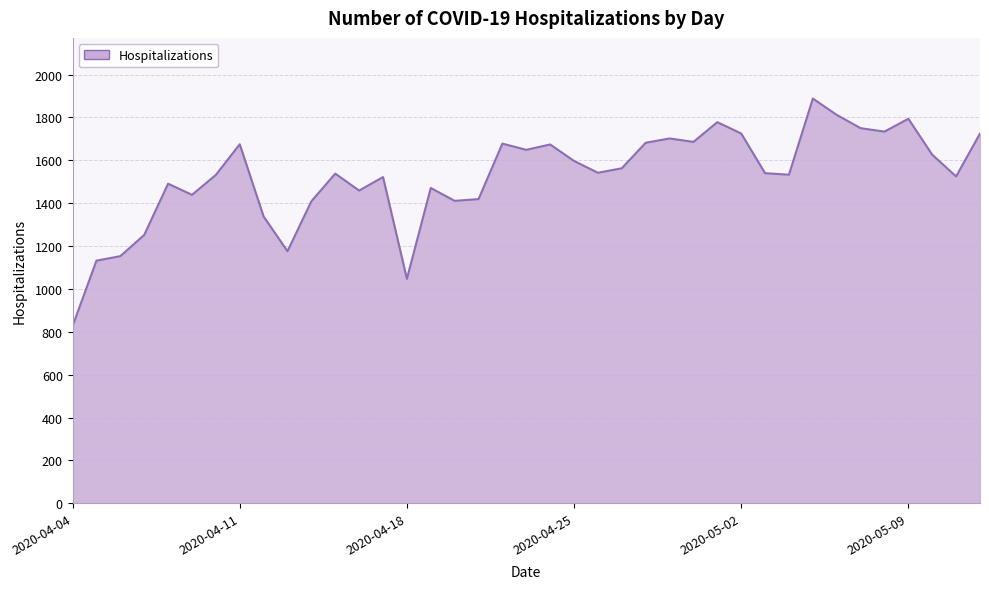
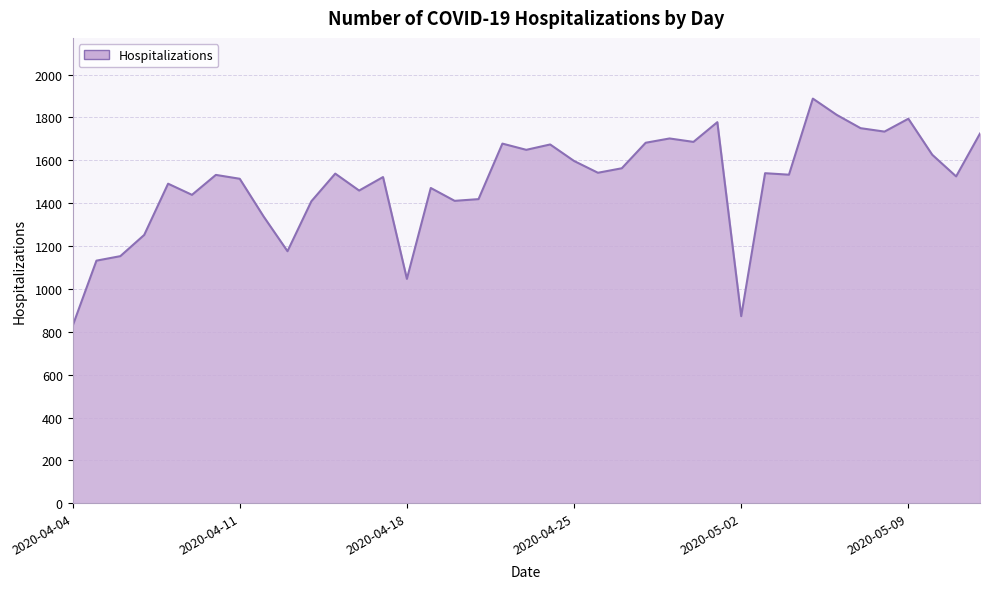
2020-04-11: 1680 -> 1510
2020-05-02: 1730 -> 870
